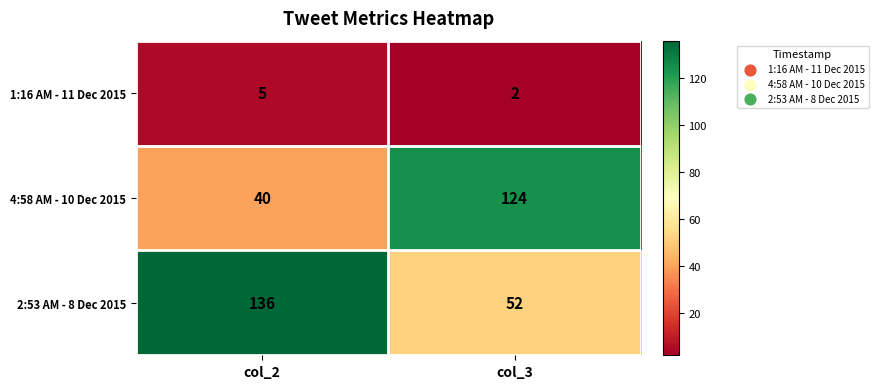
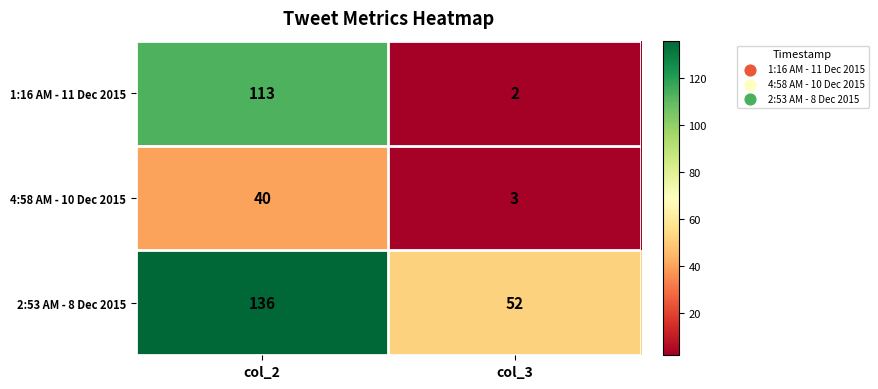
1:16 AM - 11 Dec 2015, col_2: 5 -> 113
4:58 AM - 10 Dec 2015, col_3: 124 -> 3
